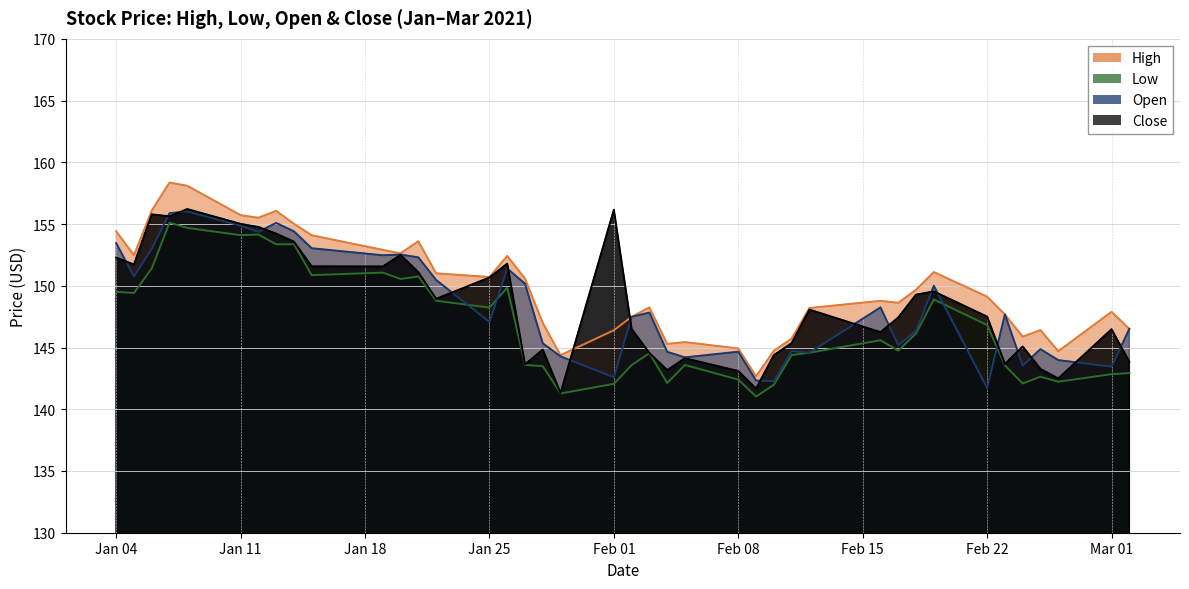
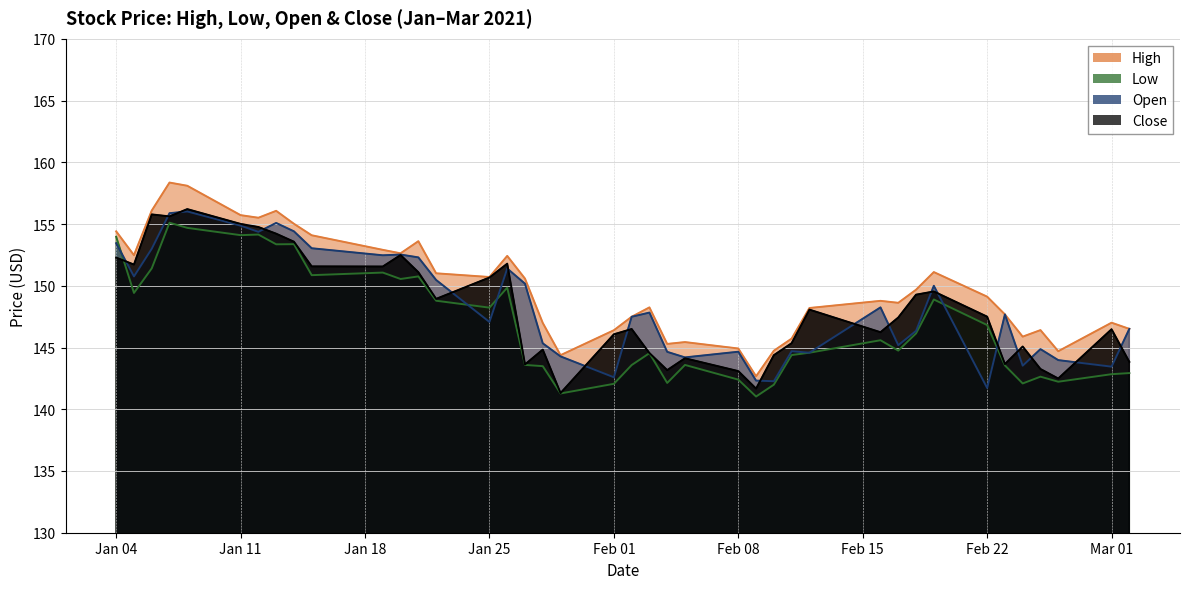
Low, Jan 04: 149.5 -> 154.0
Close, Feb 01: 156.2 -> 146.1
High, Mar 01: 147.9 -> 147.0
